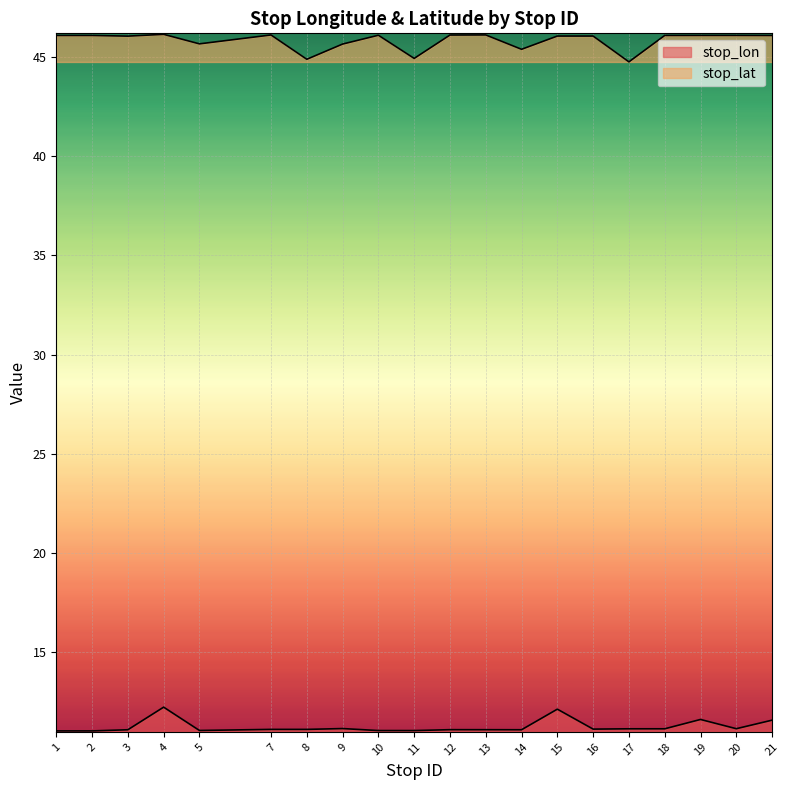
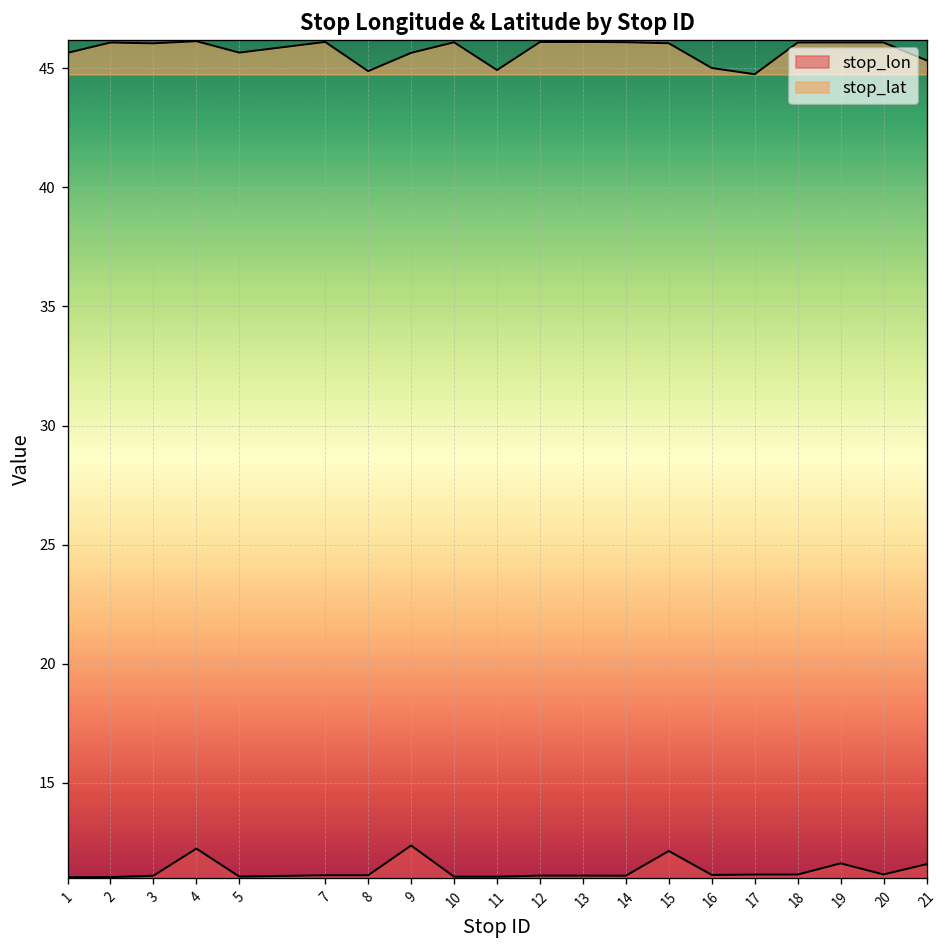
stop_lat, 1: 46.1 -> 45.6
stop_lon, 9: 11.2 -> 12.4
stop_lat, 14: 45.4 -> 46.1
stop_lat, 16: 46.0 -> 45.0
stop_lat, 21: 46.1 -> 45.3
